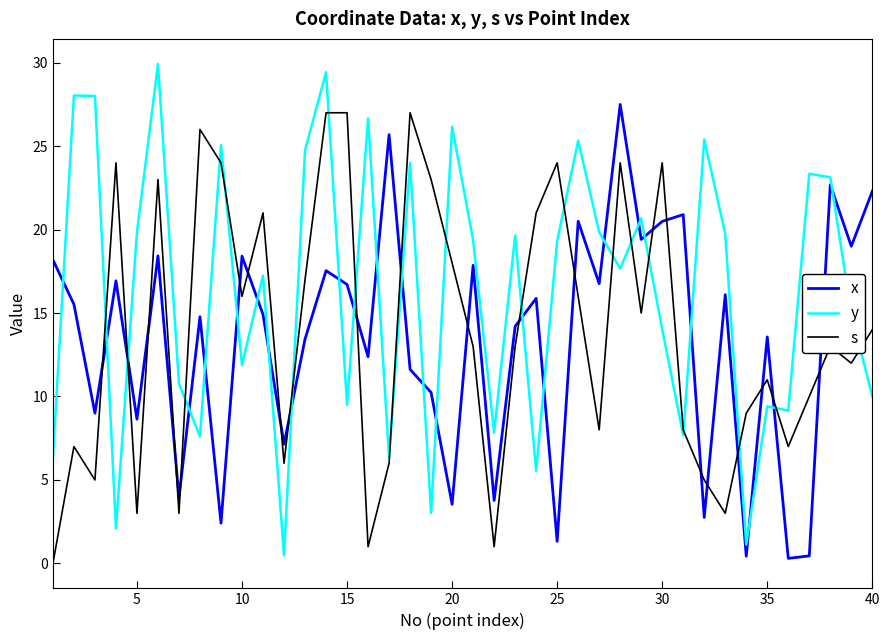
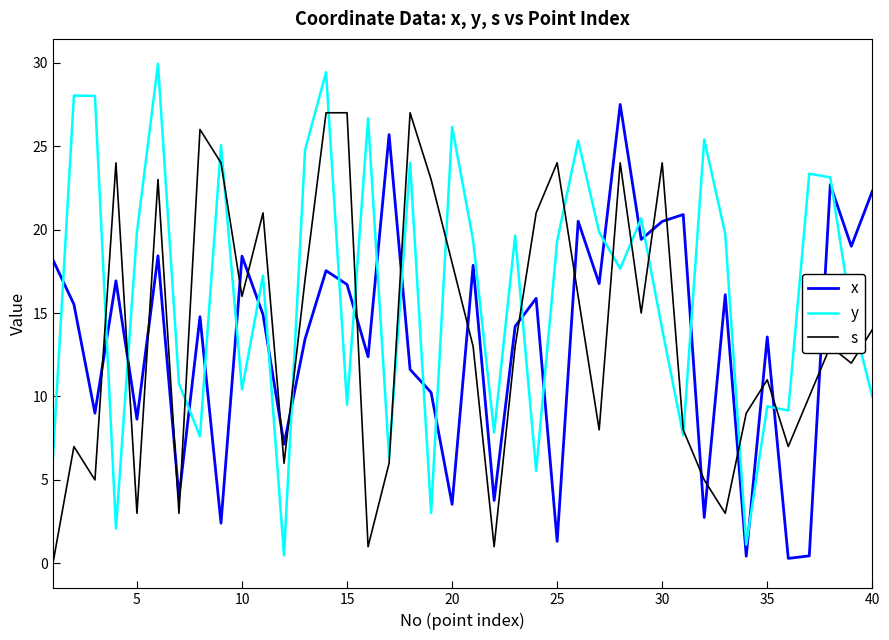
y, 10: 11.9 -> 10.4
